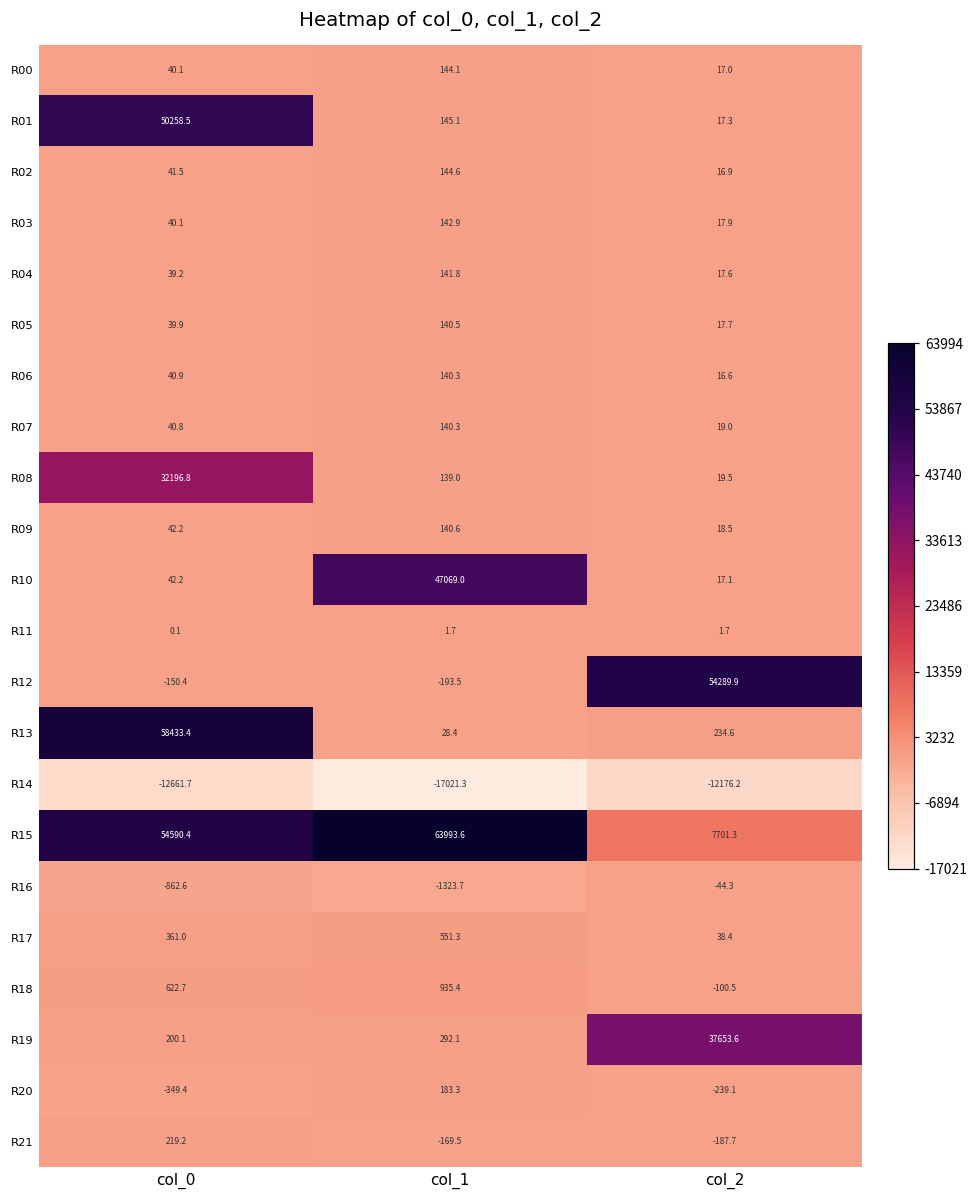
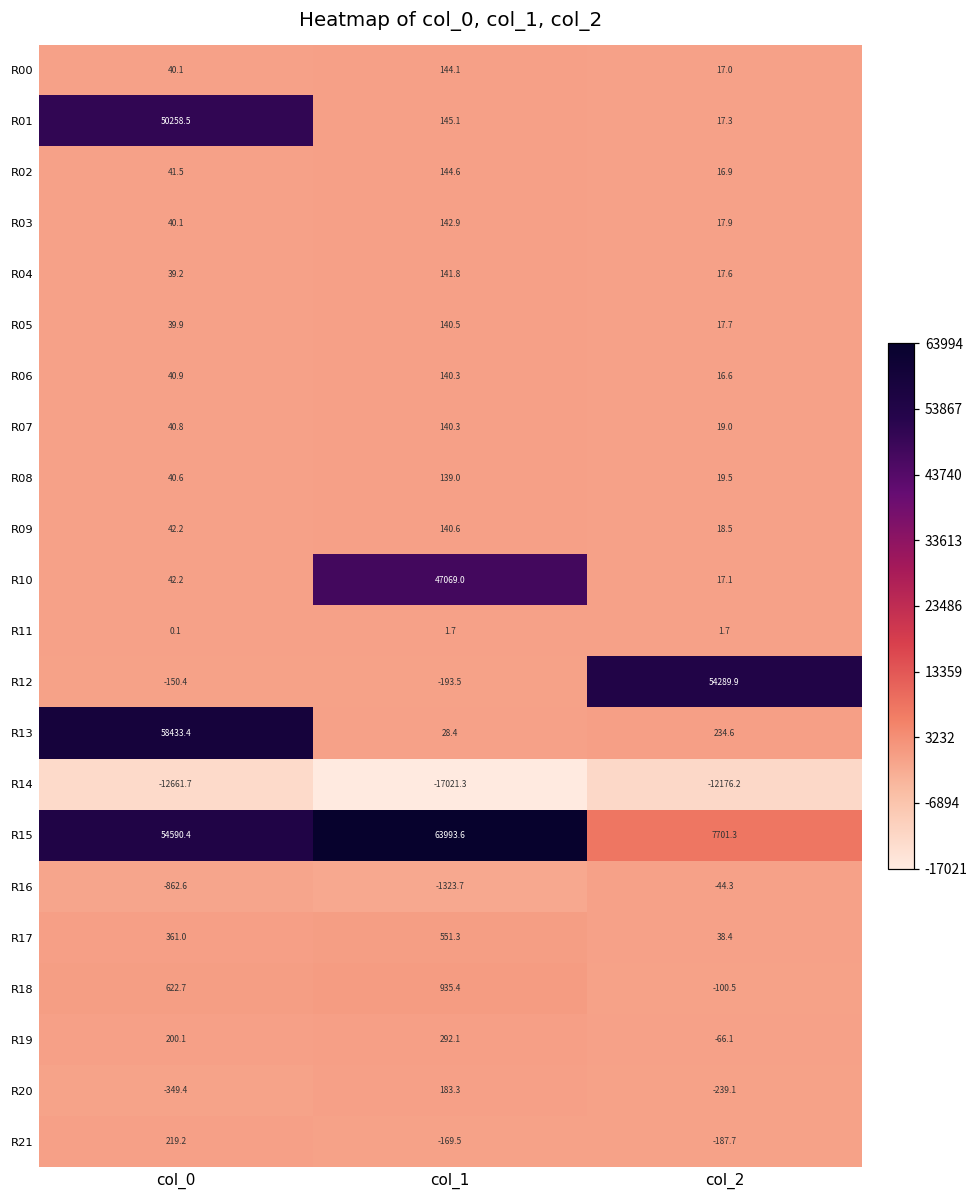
R08, col_0: 32196.8 -> 40.6
R19, col_2: 37653.6 -> -66.1
